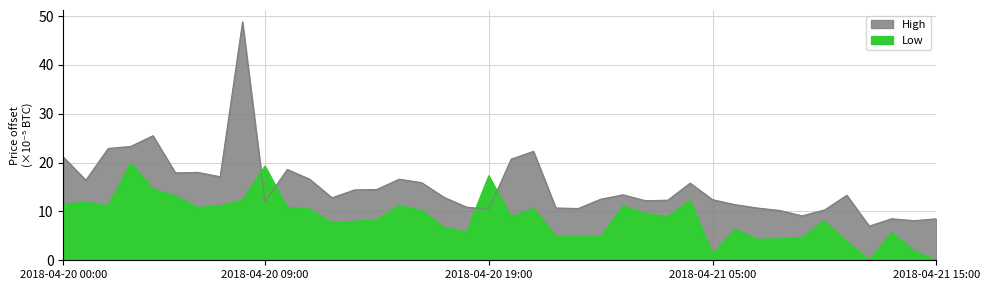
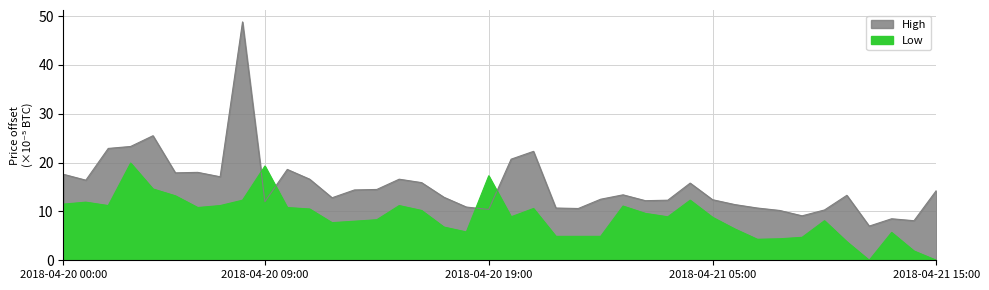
High, 2018-04-20 00:00: 21 -> 18
Low, 2018-04-21 05:00: 1 -> 9
High, 2018-04-21 15:00: 9 -> 14
